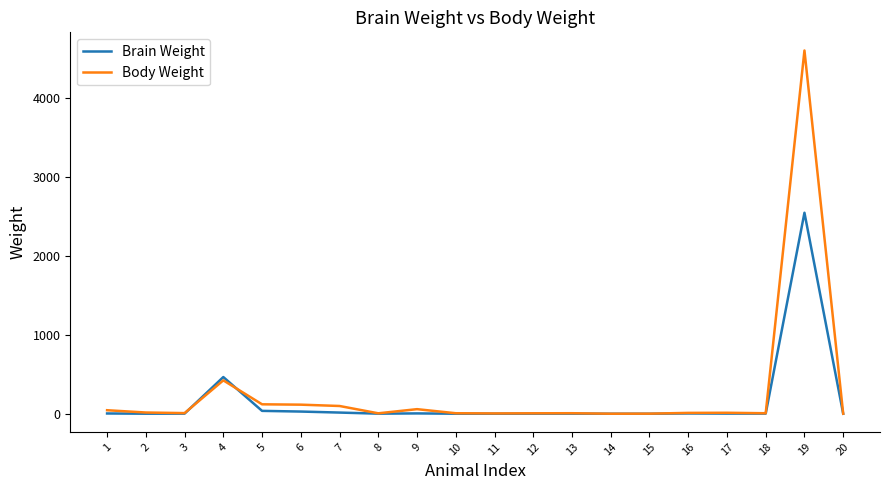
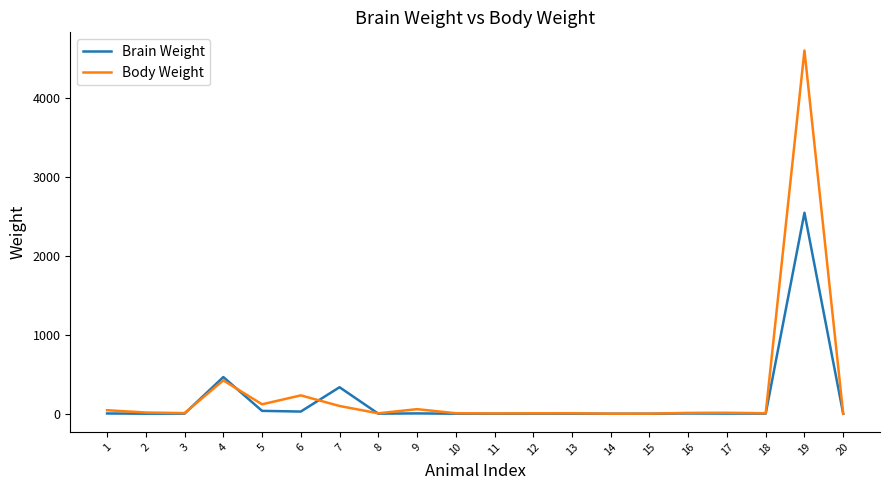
Body Weight, 6: 100 -> 200
Brain Weight, 7: 0 -> 300
